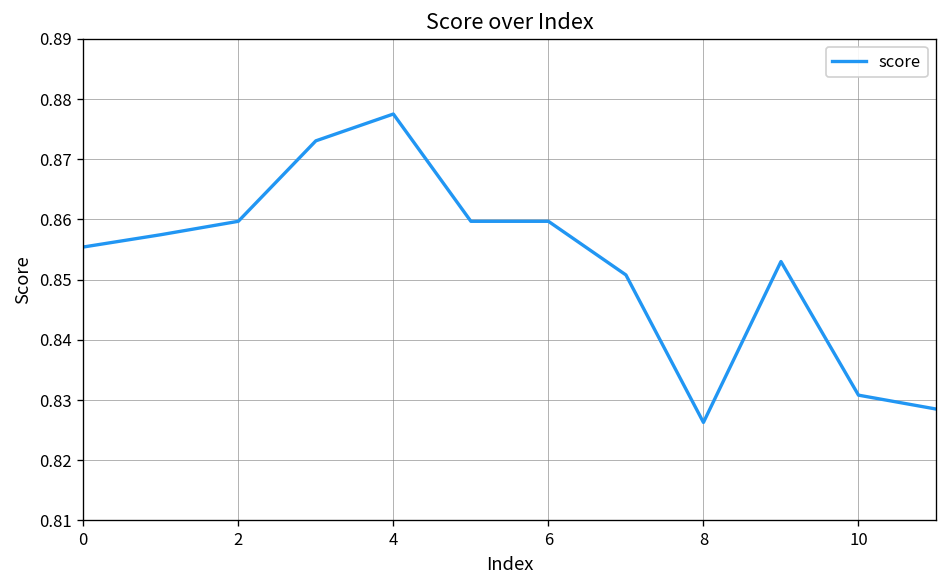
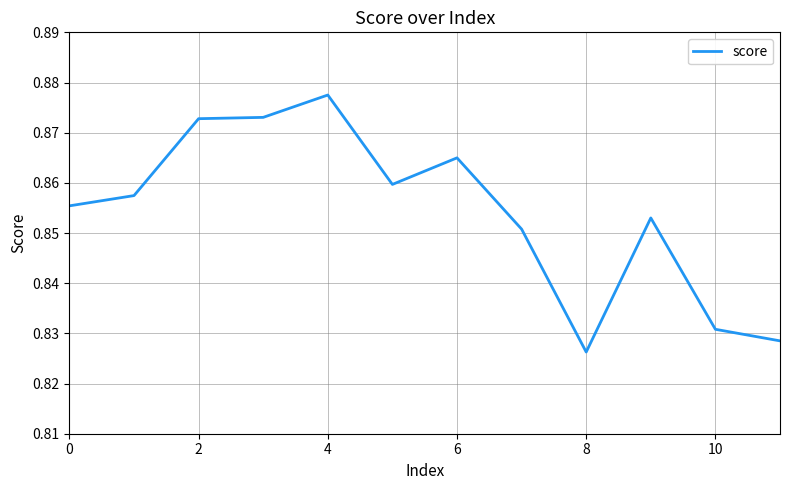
2: 0.860 -> 0.873
6: 0.860 -> 0.865
